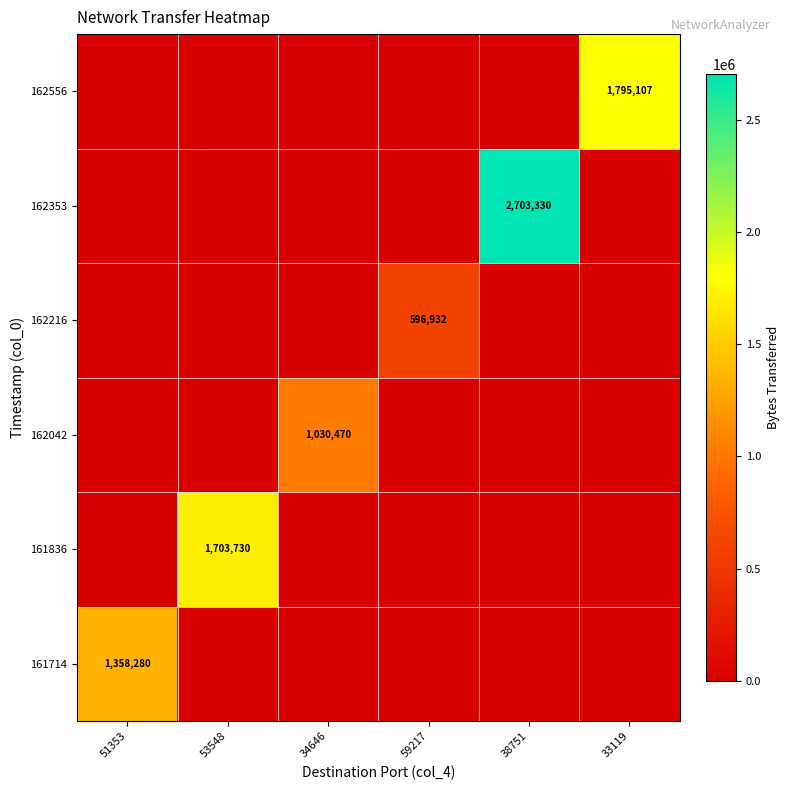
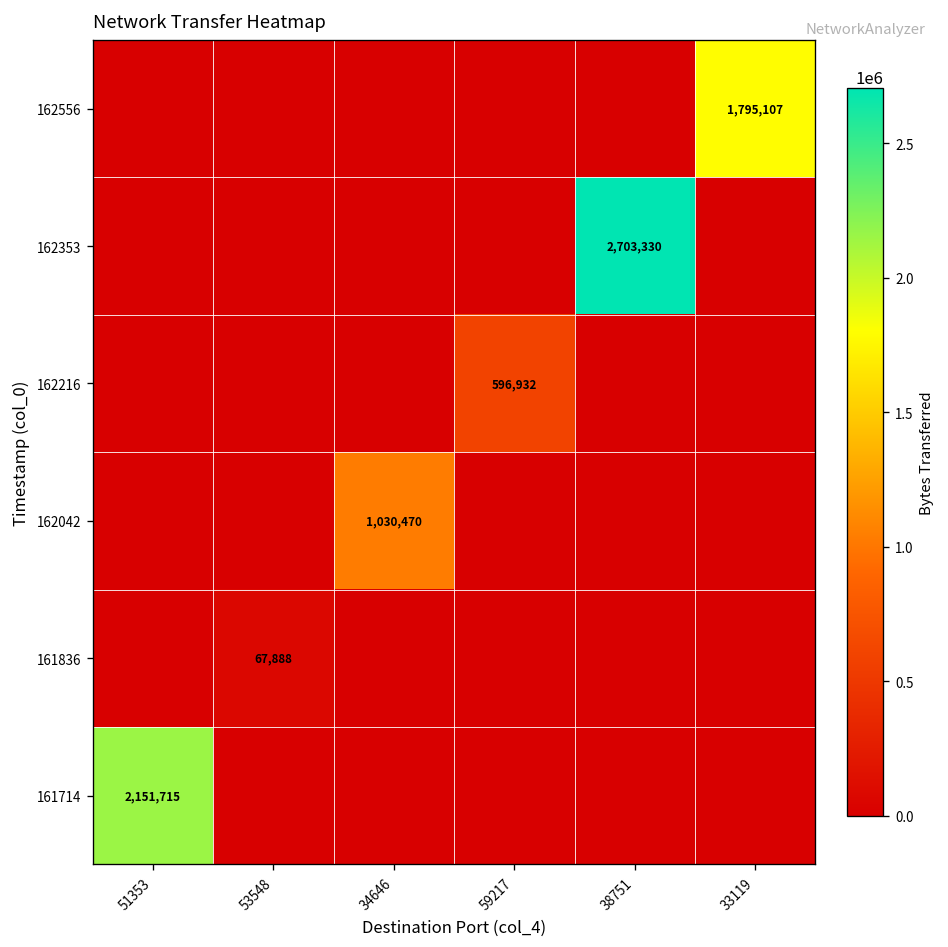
161836, 53548: 1,703,730 -> 67,888
161714, 51353: 1,358,280 -> 2,151,715
